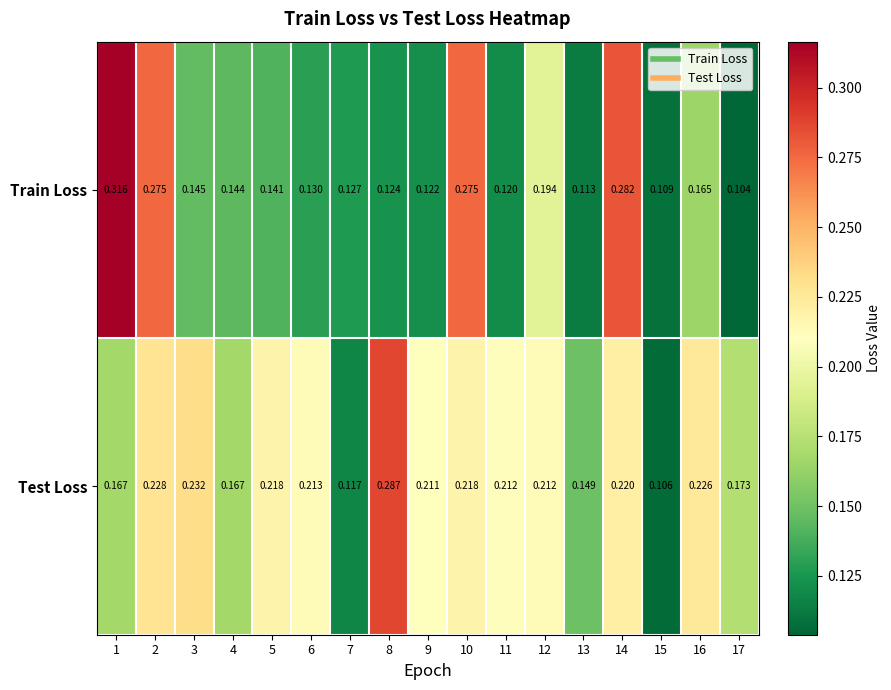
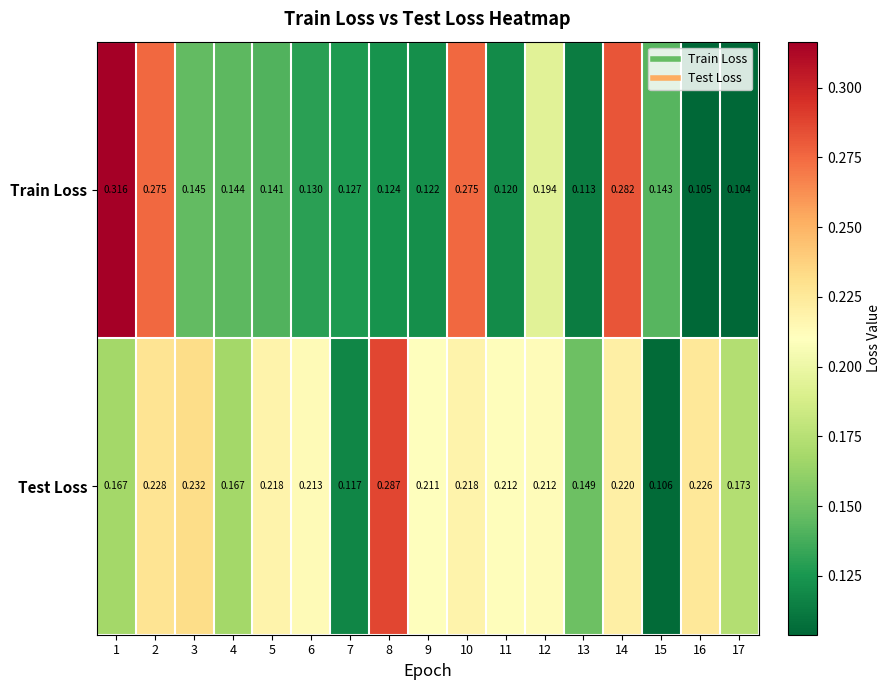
Train Loss, 15: 0.109 -> 0.143
Train Loss, 16: 0.165 -> 0.105
